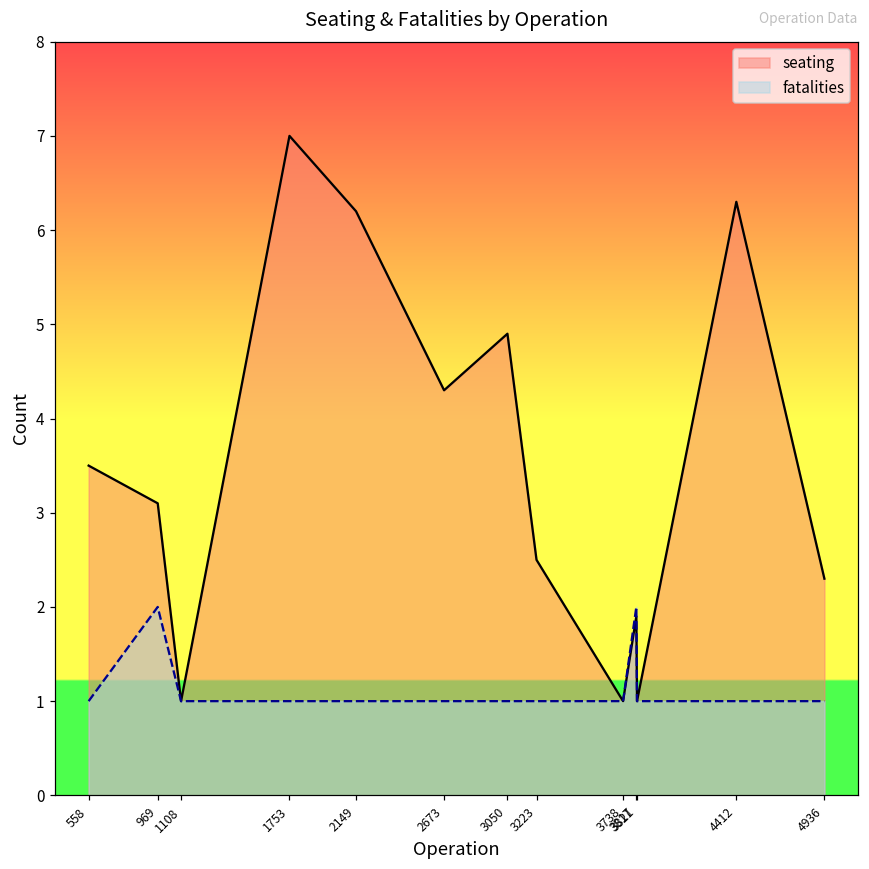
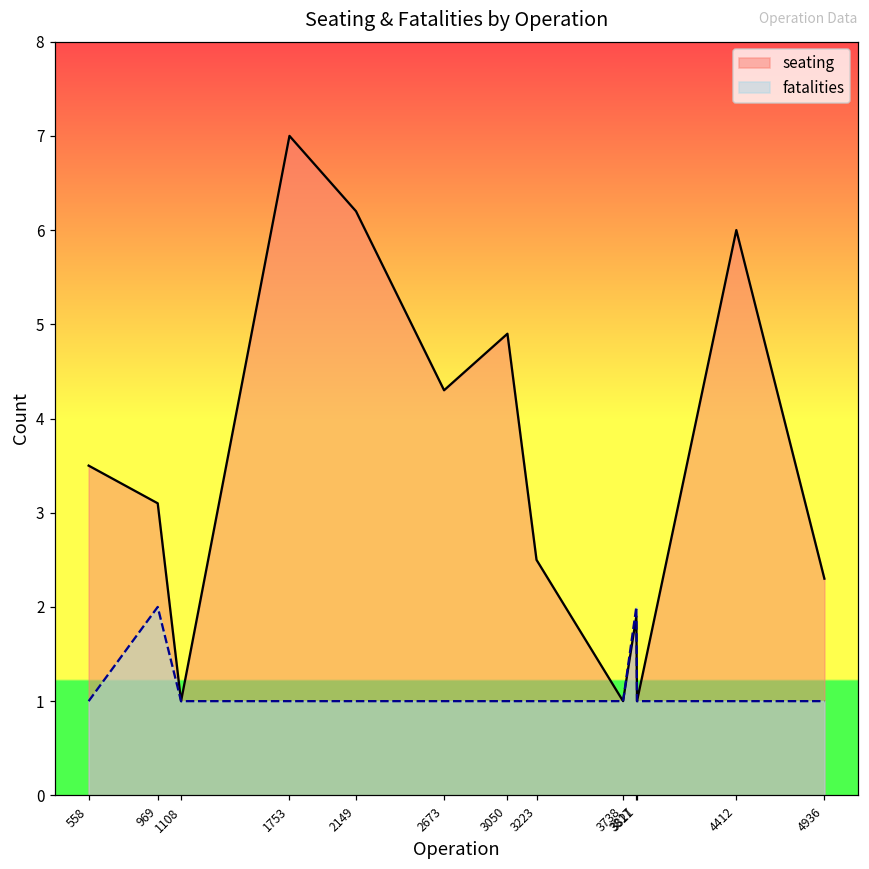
seating, 4412: 6.3 -> 6.0
